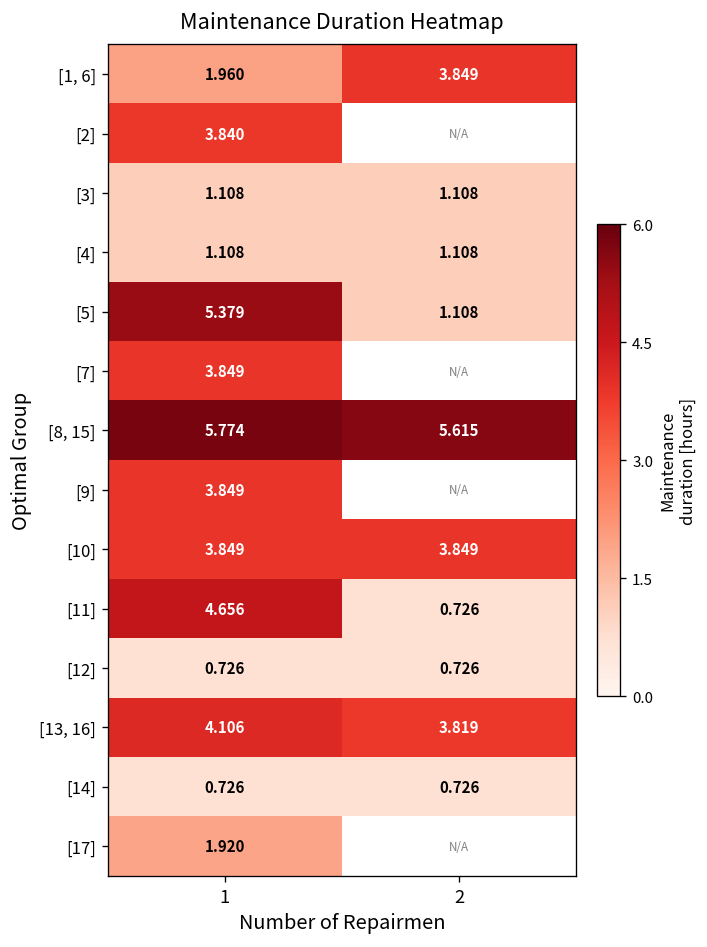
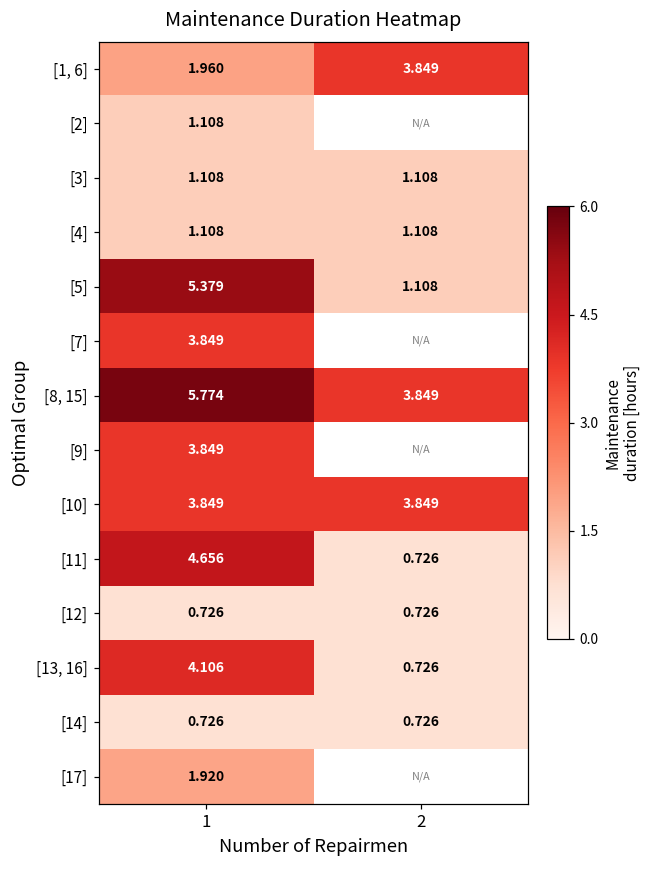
[2], 1: 3.840 -> 1.108
[8, 15], 2: 5.615 -> 3.849
[13, 16], 2: 3.819 -> 0.726
